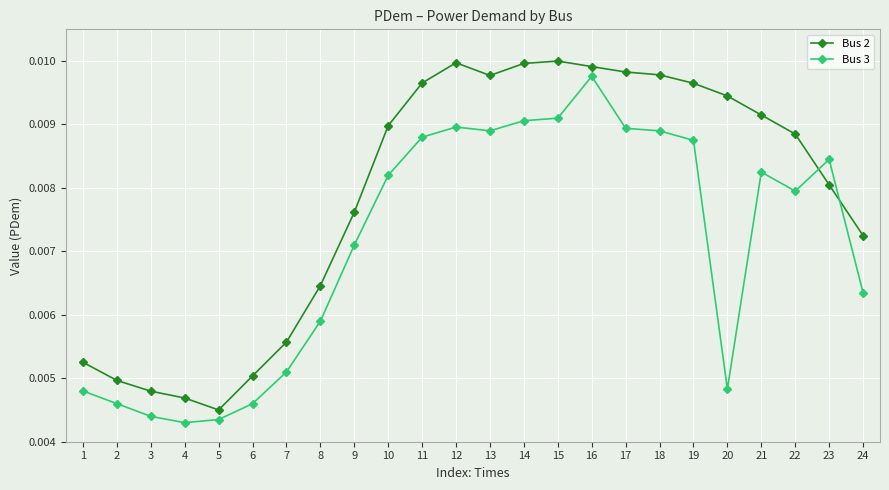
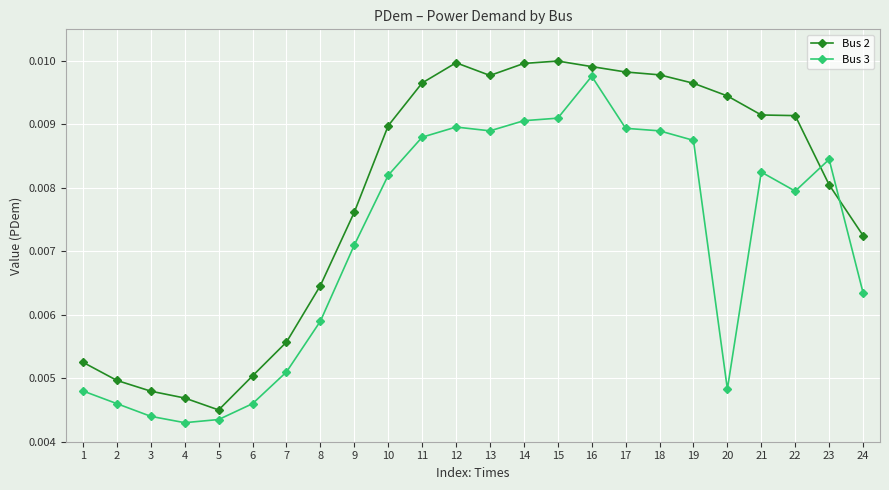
Bus 2, 22: 0.0089 -> 0.0091
